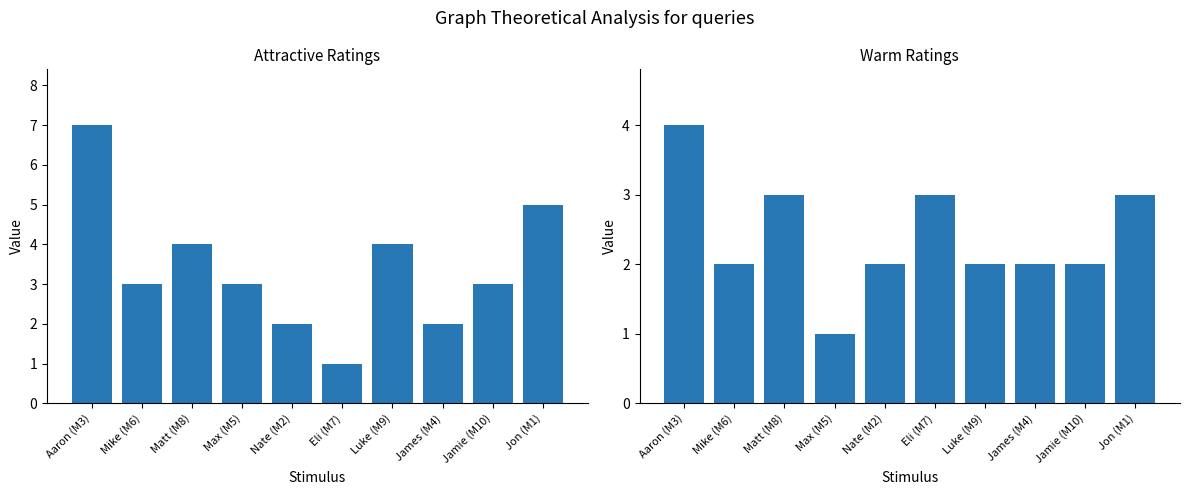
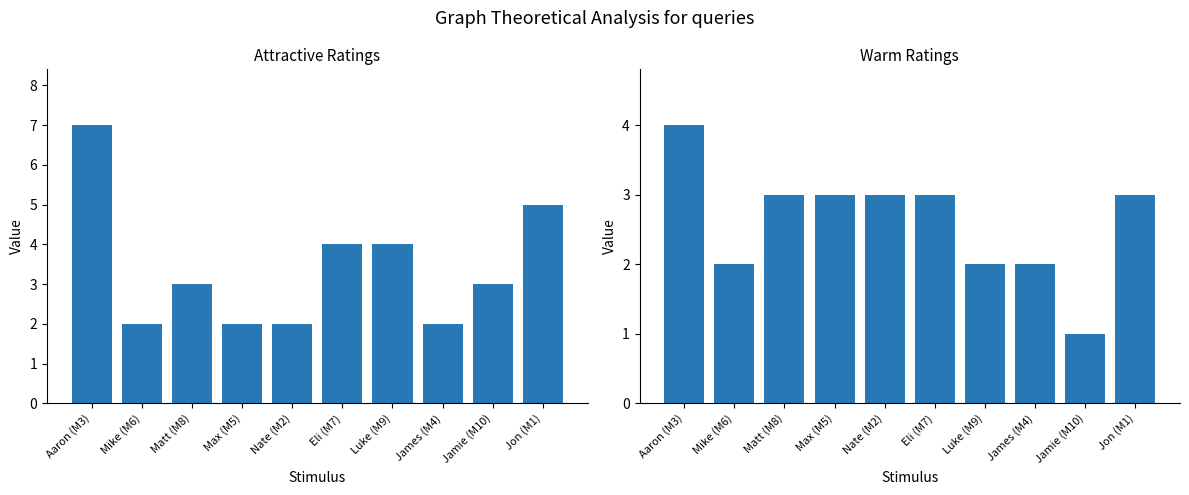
Attractive Ratings, Mike (M6): 3 -> 2
Attractive Ratings, Matt (M8): 4 -> 3
Attractive Ratings, Max (M5): 3 -> 2
Attractive Ratings, Eli (M7): 1 -> 4
Warm Ratings, Max (M5): 1 -> 3
Warm Ratings, Nate (M2): 2 -> 3
Warm Ratings, Jamie (M10): 2 -> 1
